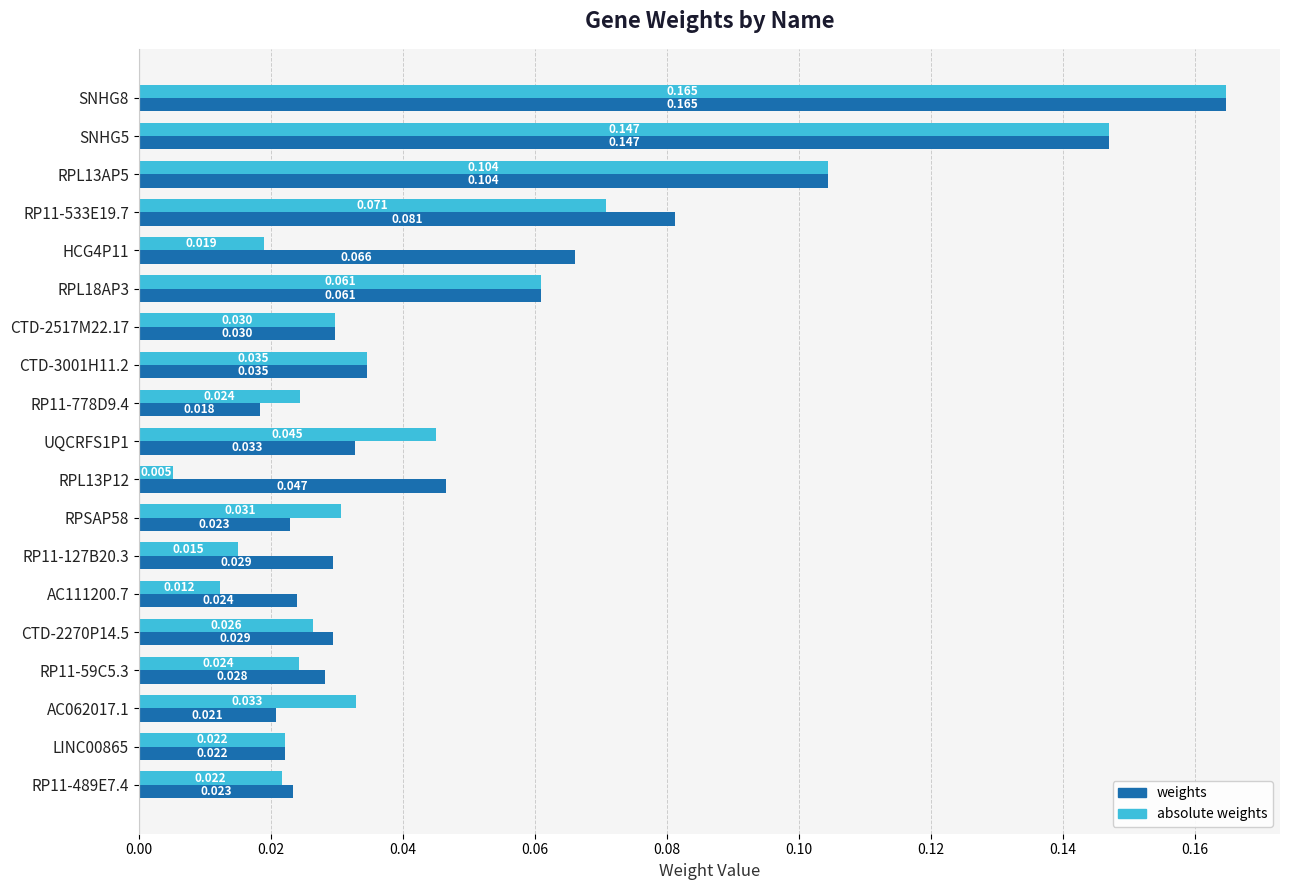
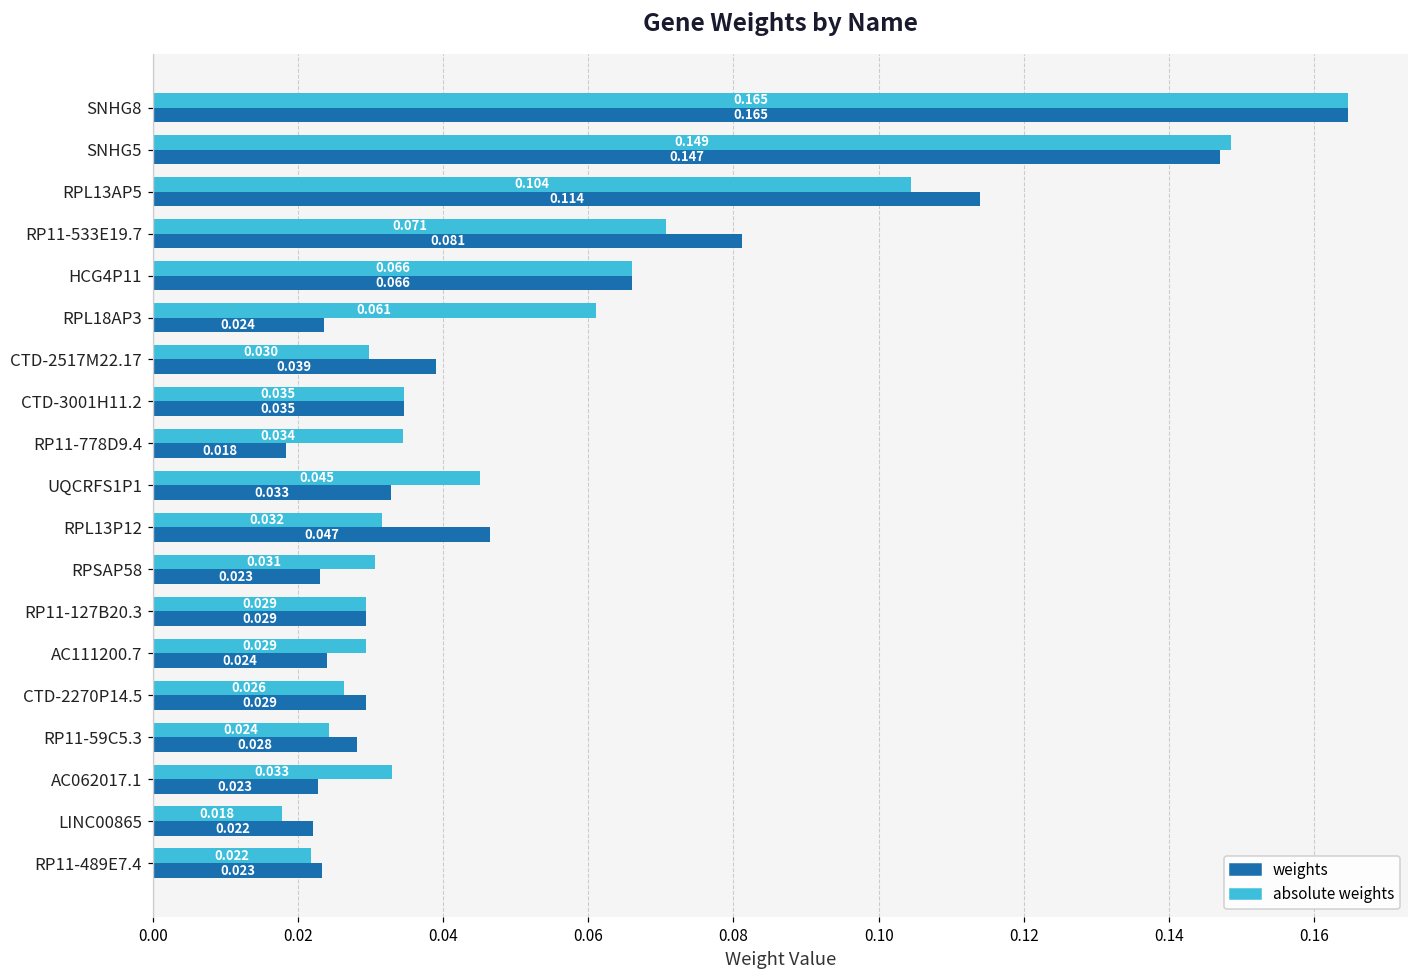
absolute weights, SNHG5: 0.147 -> 0.149
weights, RPL13AP5: 0.104 -> 0.114
absolute weights, HCG4P11: 0.019 -> 0.066
weights, RPL18AP3: 0.061 -> 0.024
weights, CTD-2517M22.17: 0.030 -> 0.039
absolute weights, RP11-778D9.4: 0.024 -> 0.034
absolute weights, RPL13P12: 0.005 -> 0.032
absolute weights, RP11-127B20.3: 0.015 -> 0.029
absolute weights, AC111200.7: 0.012 -> 0.029
weights, AC062017.1: 0.021 -> 0.023
absolute weights, LINC00865: 0.022 -> 0.018
